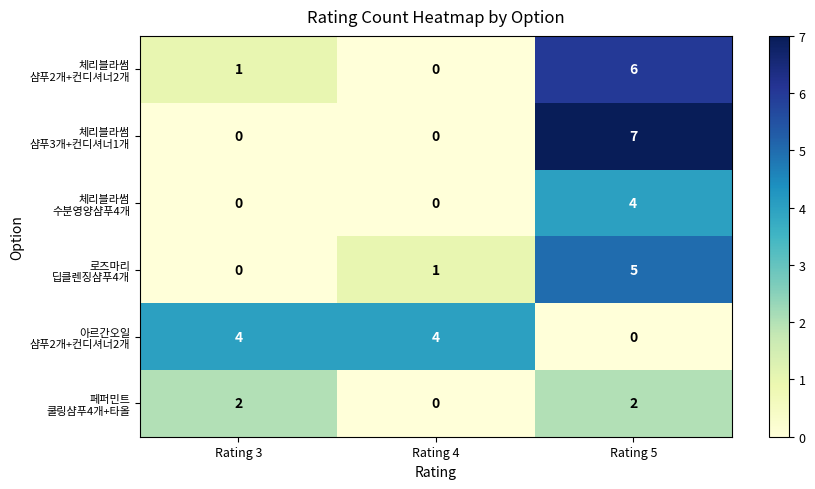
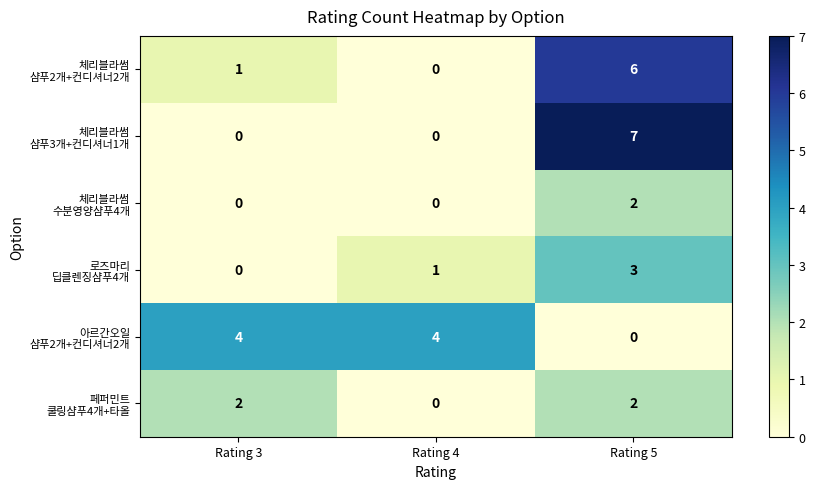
체리블라썸 수분영양샴푸4개, Rating 5: 4 -> 2
로즈마리 딥클렌징샴푸4개, Rating 5: 5 -> 3
